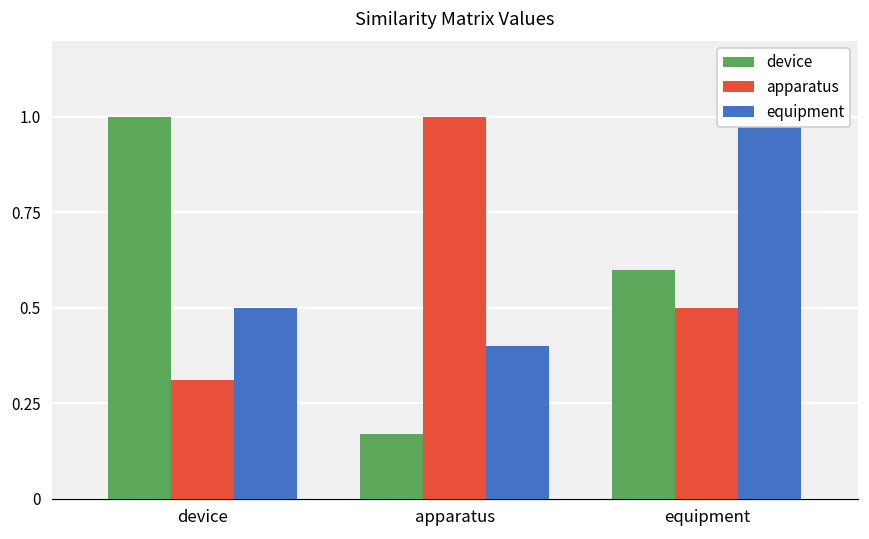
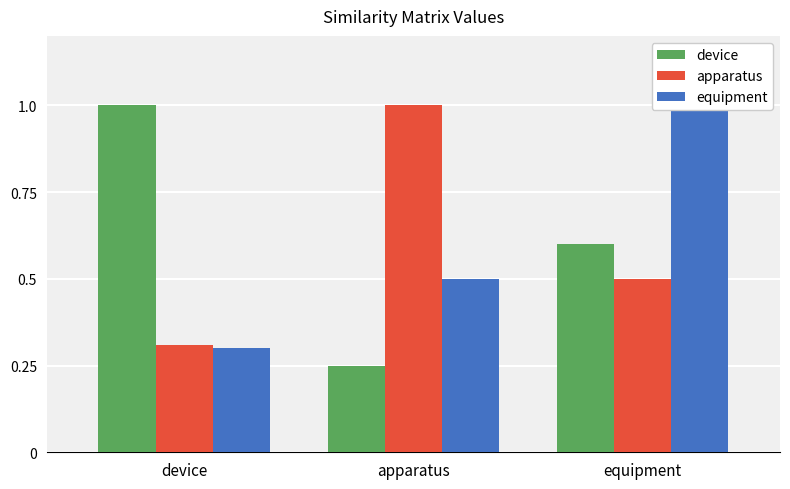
equipment, device: 0.5 -> 0.3
device, apparatus: 0.17 -> 0.25
equipment, apparatus: 0.4 -> 0.5
